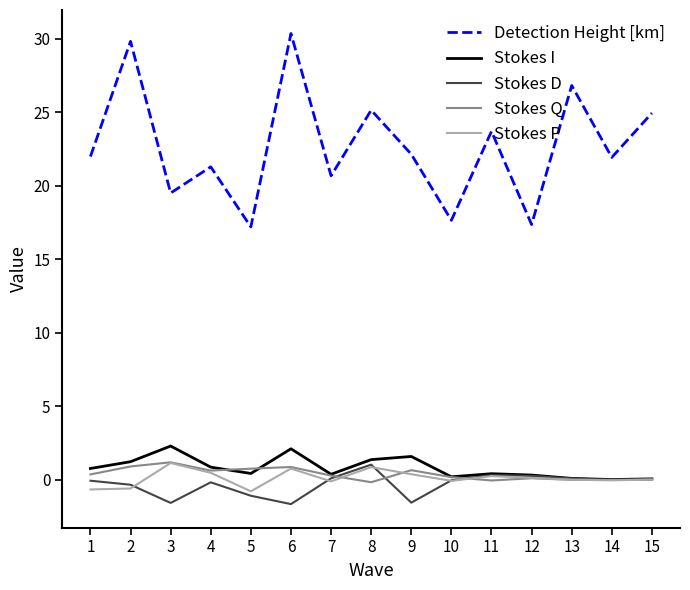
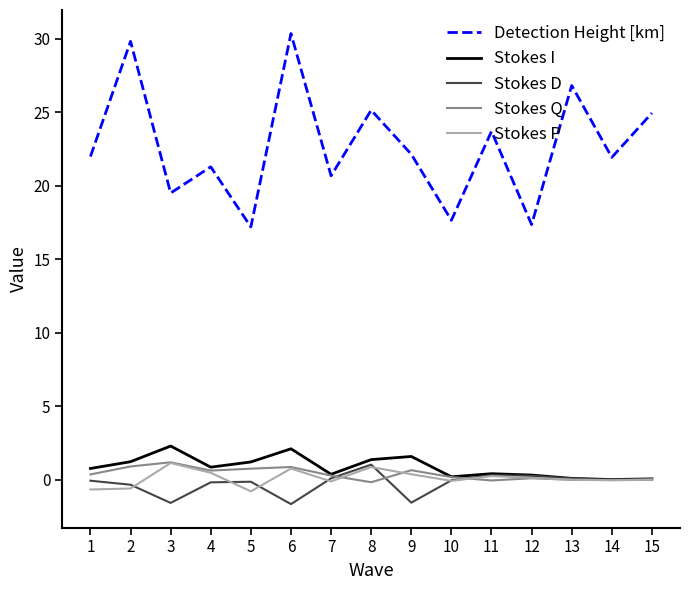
Stokes I, 5: 0.4 -> 1.2
Stokes D, 5: -1.1 -> -0.1
